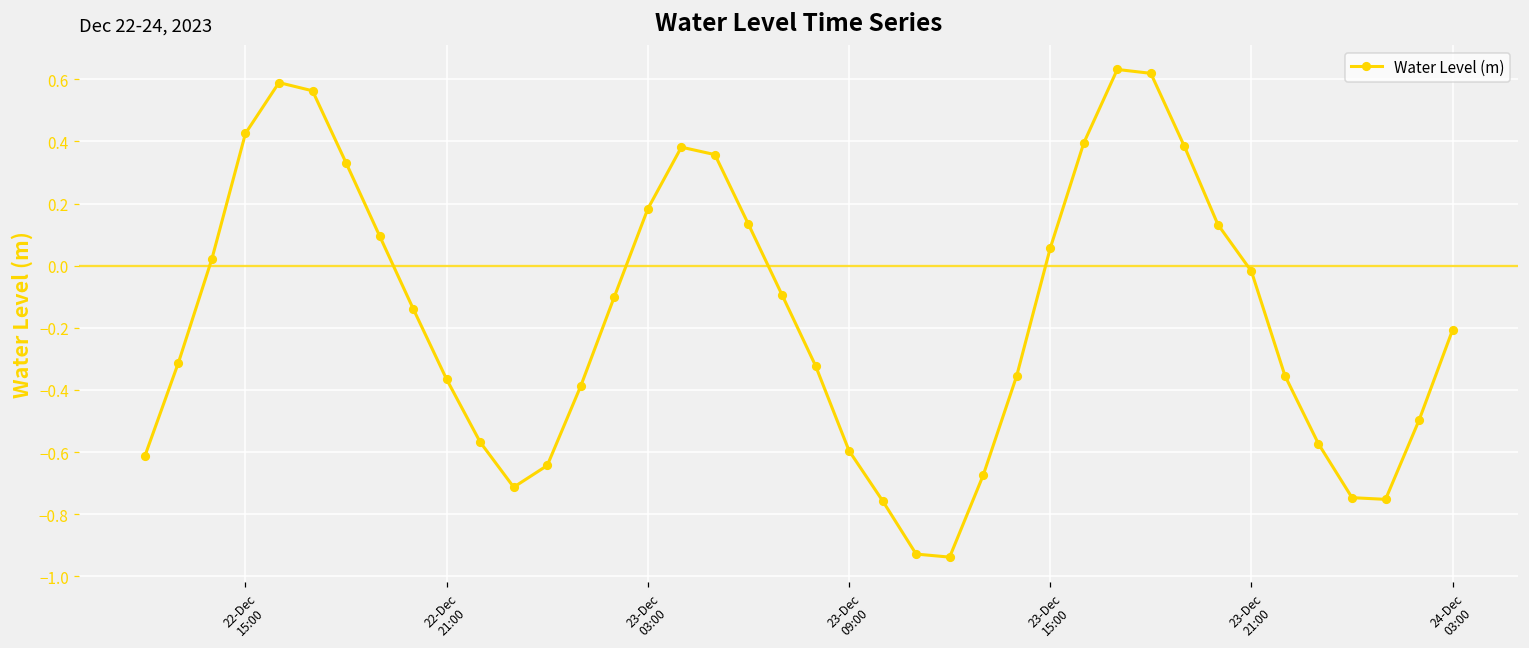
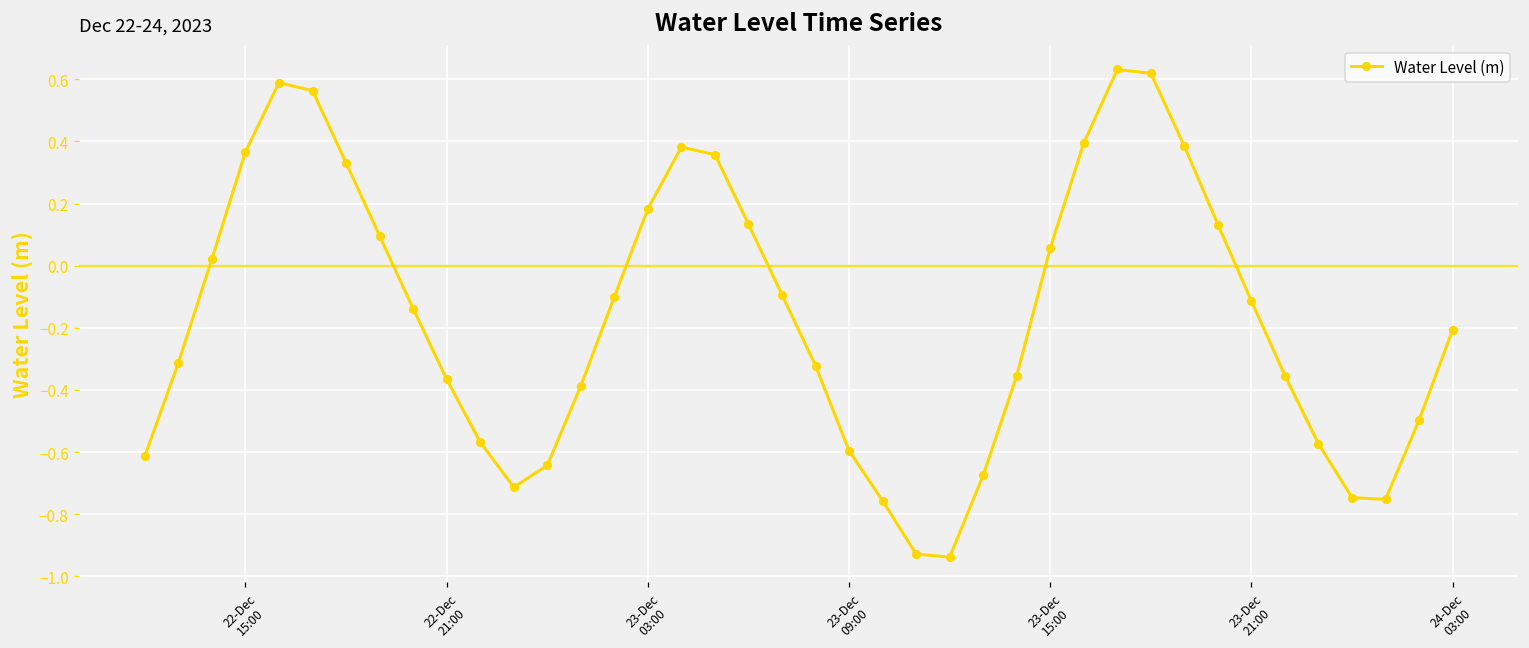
22-Dec 15:00: 0.43 -> 0.37
23-Dec 21:00: -0.02 -> -0.11
